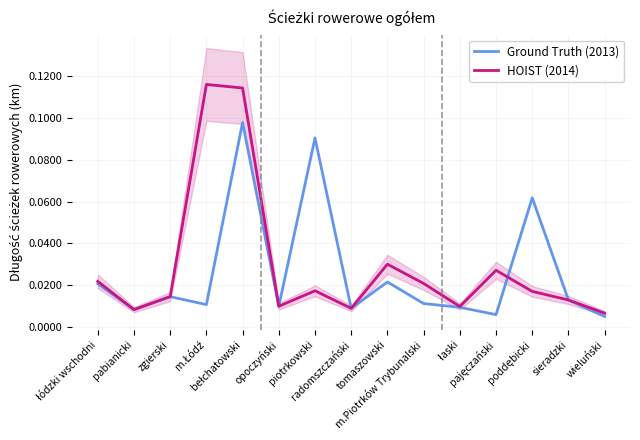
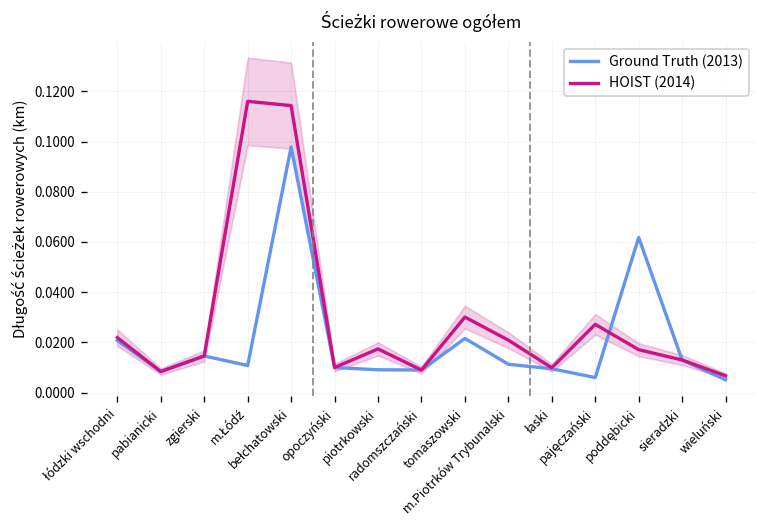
Ground Truth (2013), piotrkowski: 0.090 -> 0.009
